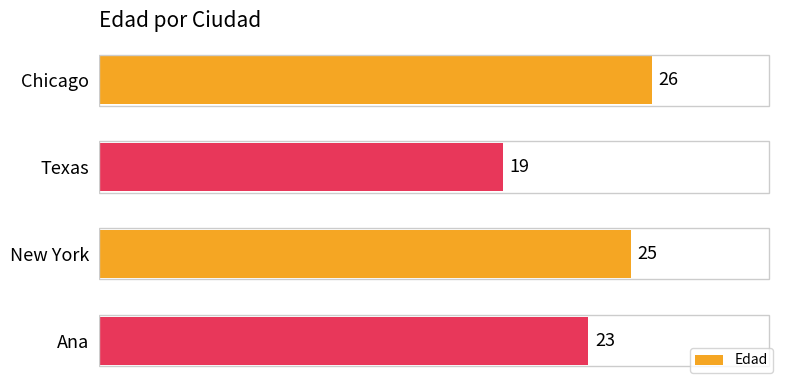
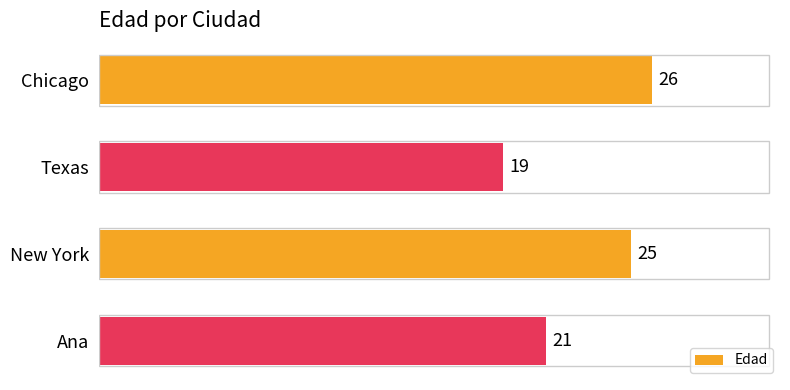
Ana: 23 -> 21
